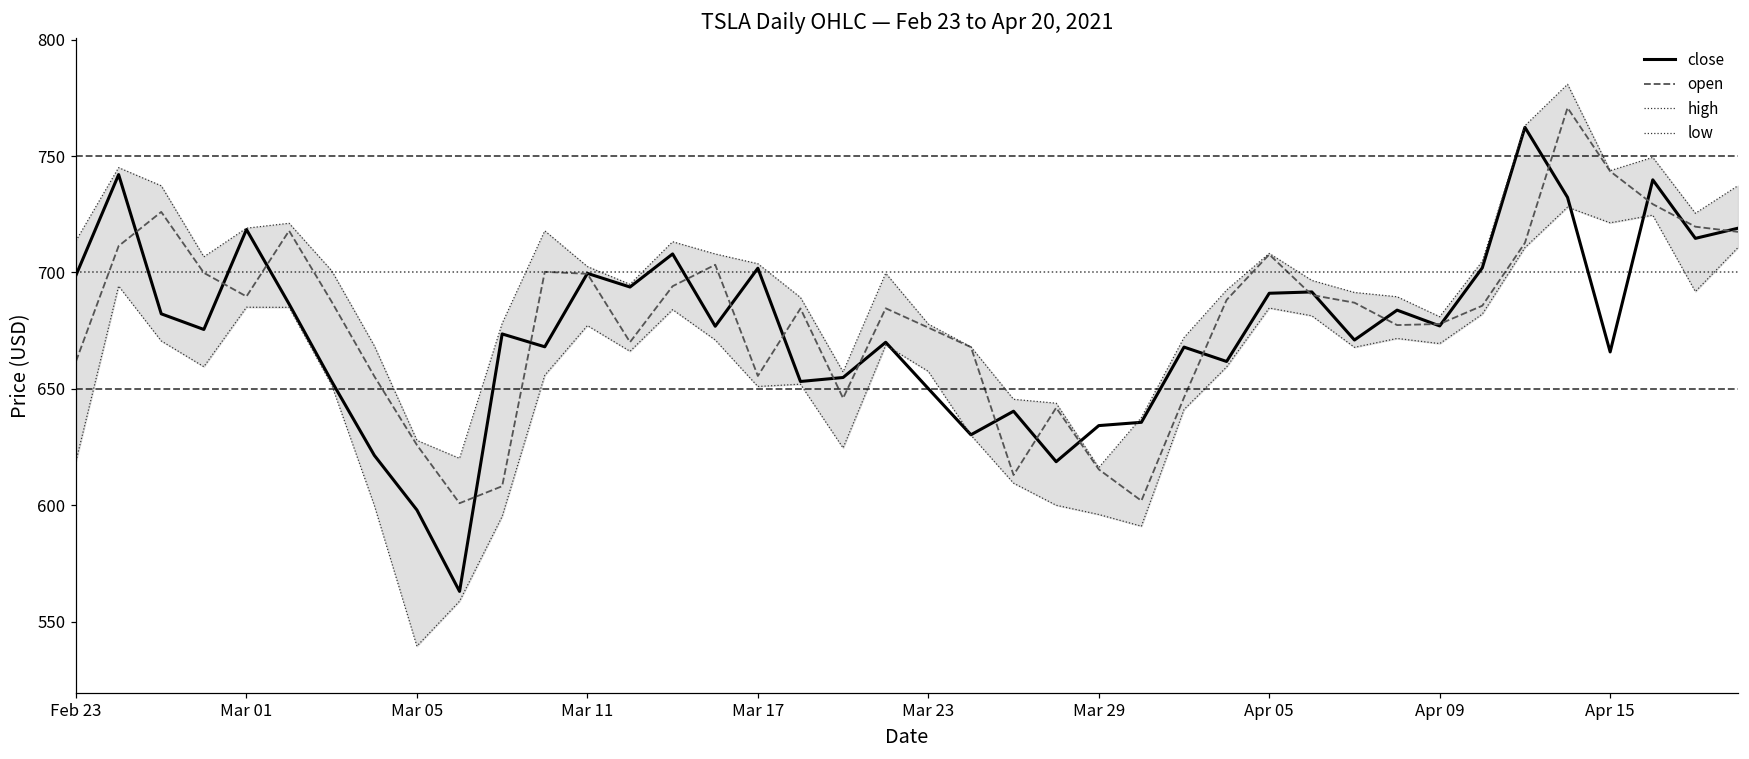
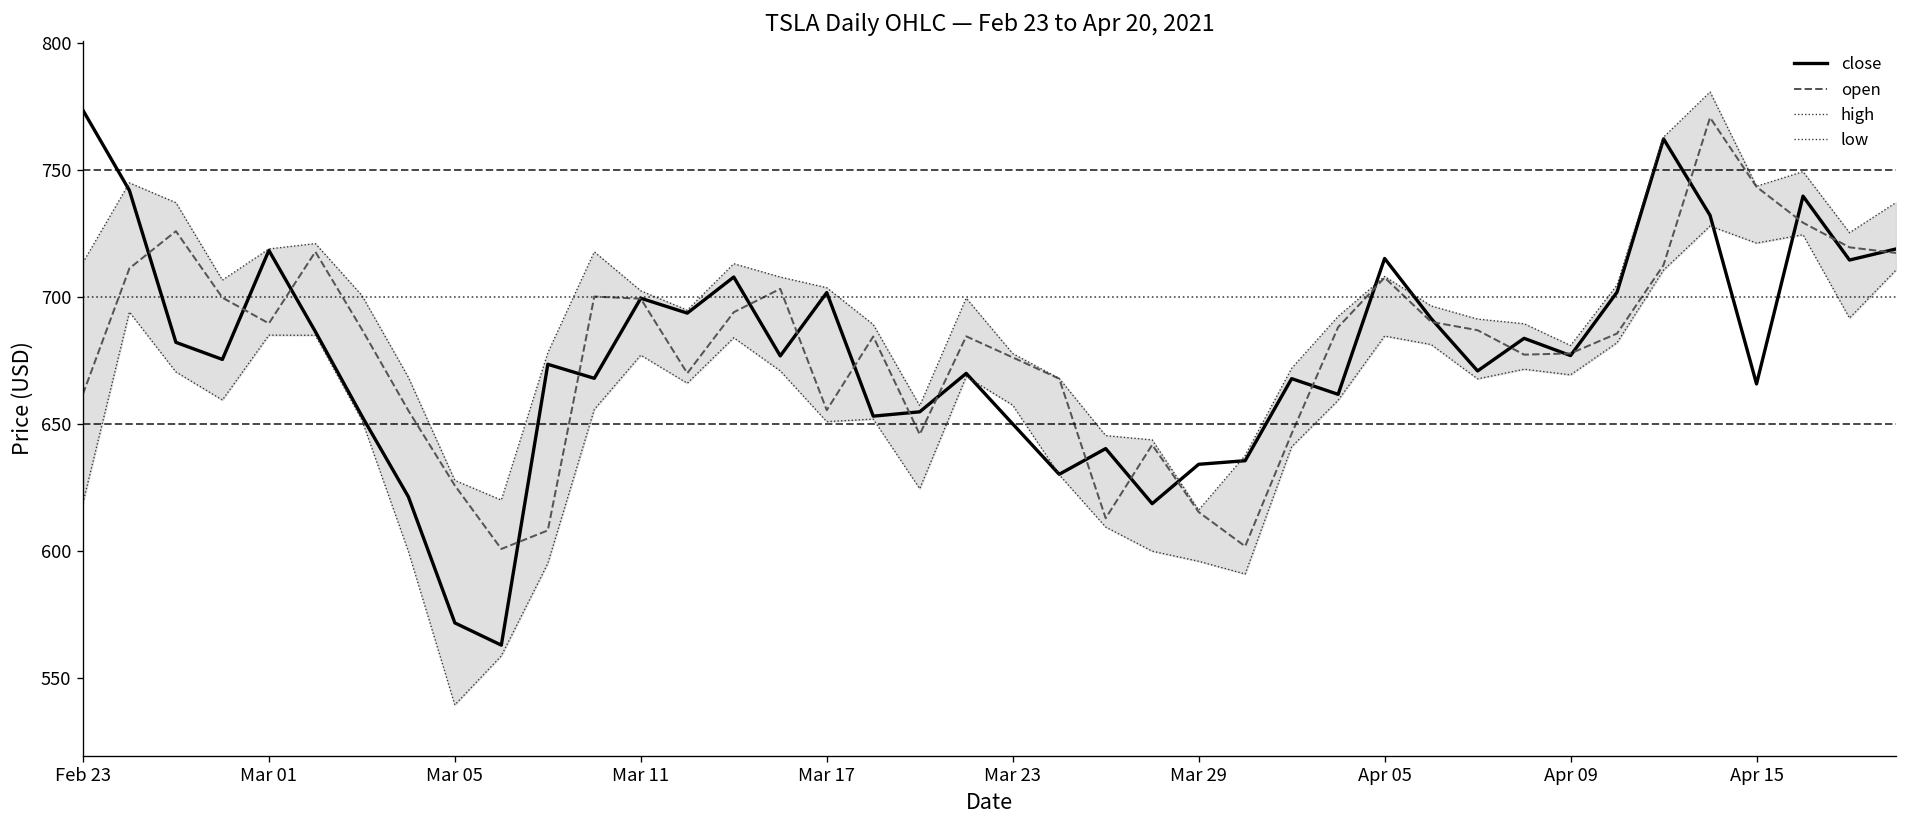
close, Feb 23: 699 -> 774
close, Mar 05: 598 -> 572
close, Apr 05: 691 -> 715
